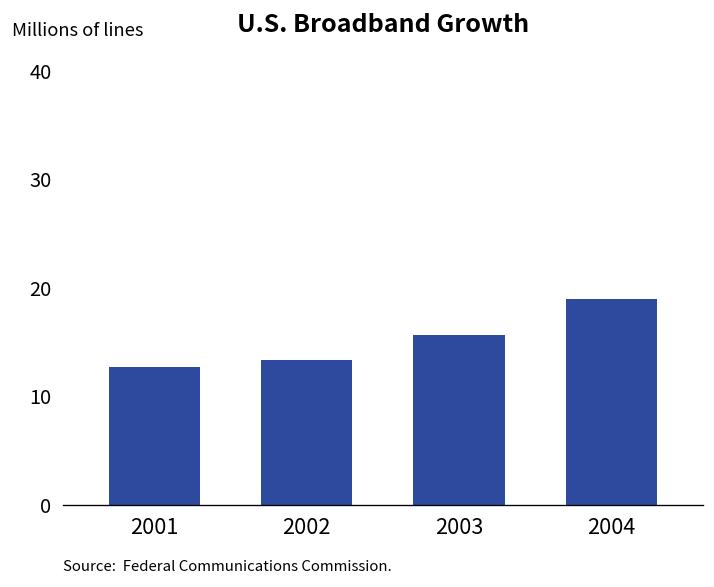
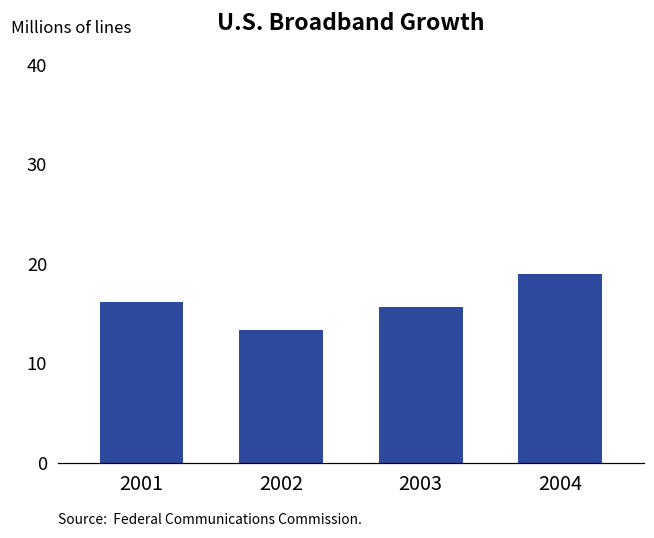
2001: 13 -> 16
